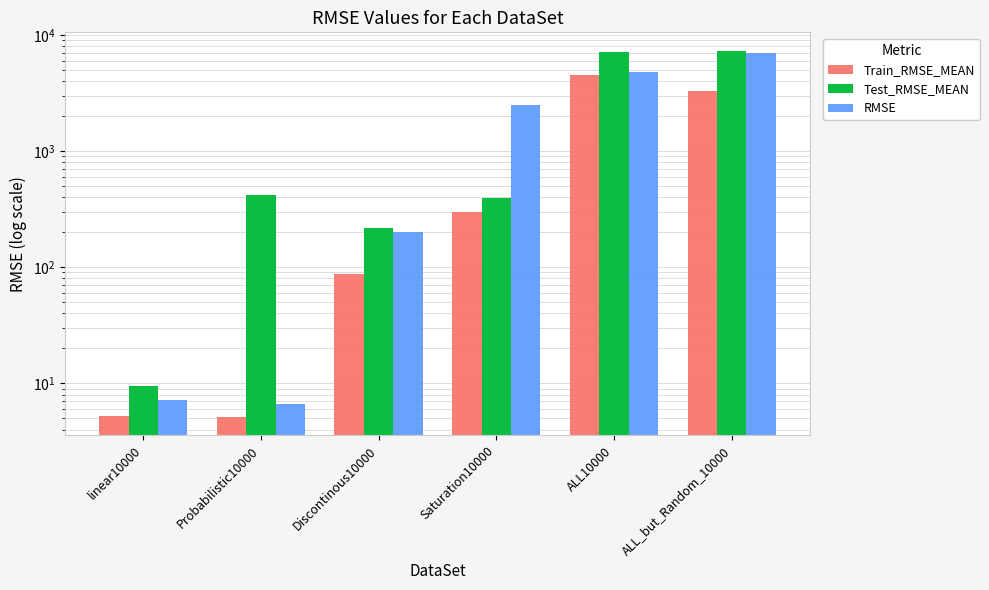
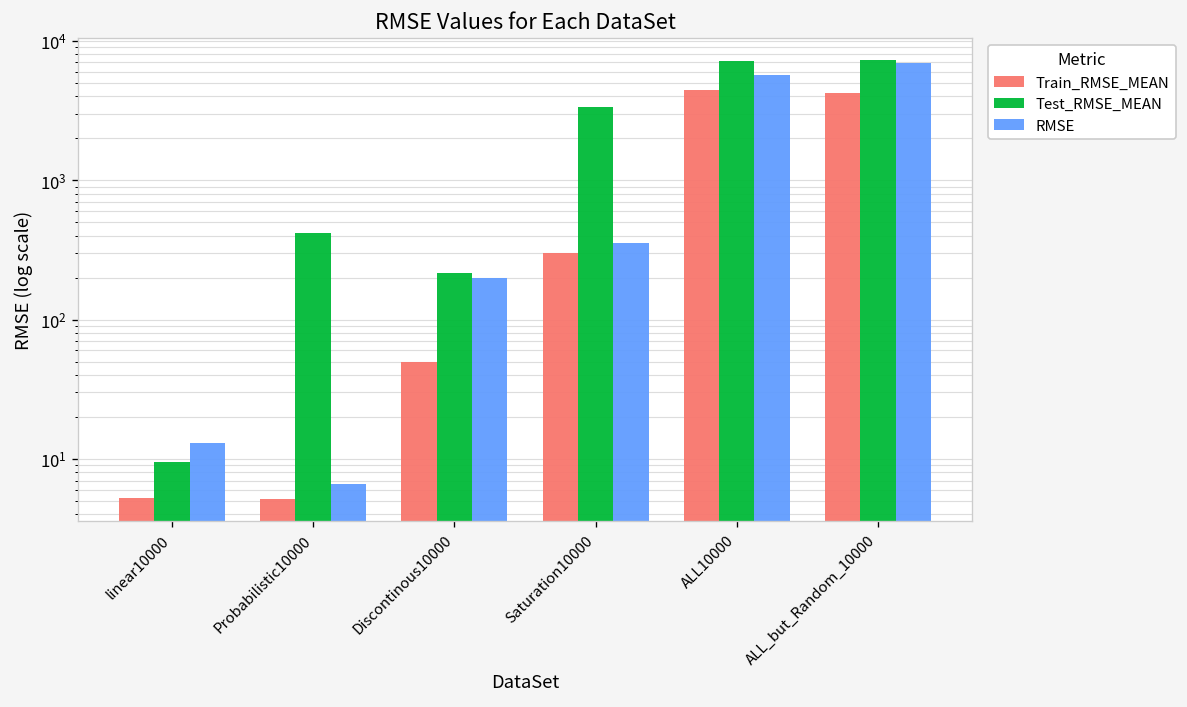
RMSE, linear10000: 7 -> 13
Train_RMSE_MEAN, Discontinous10000: 90 -> 50
Test_RMSE_MEAN, Saturation10000: 400 -> 3400
RMSE, Saturation10000: 2500 -> 350
RMSE, ALL10000: 4800 -> 6000
Train_RMSE_MEAN, ALL_but_Random_10000: 3300 -> 4200
